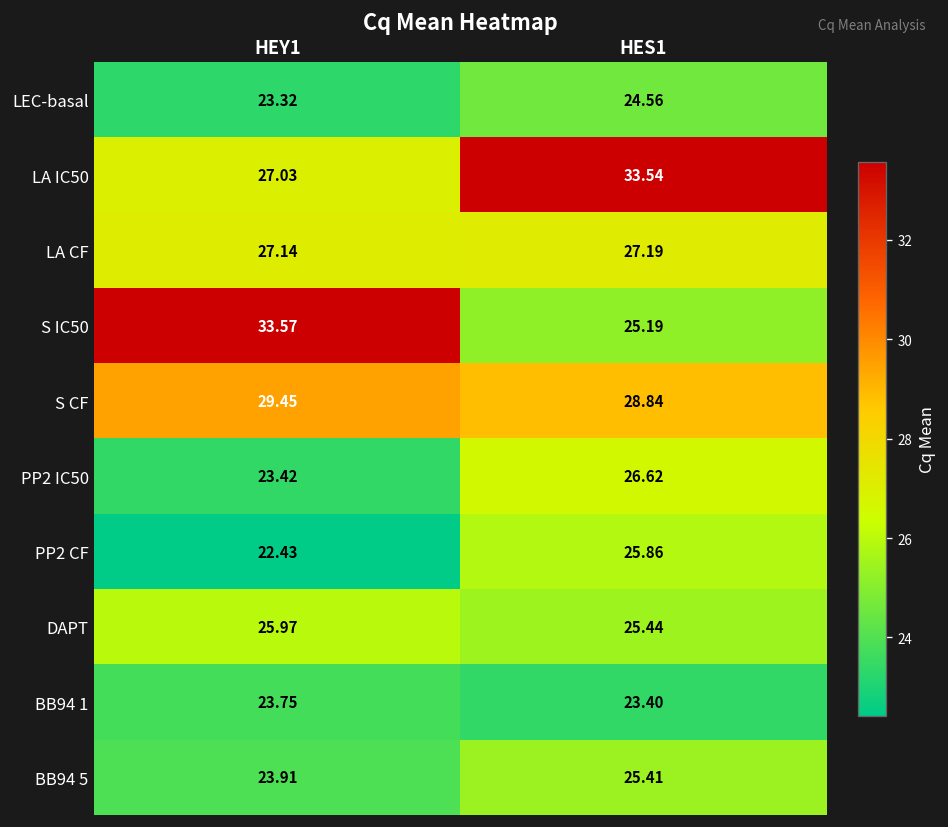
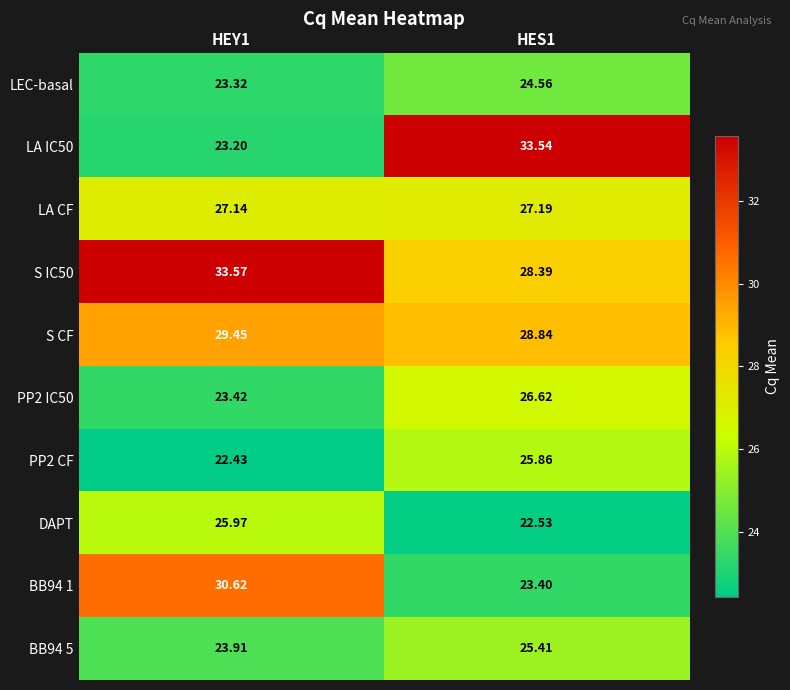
LA IC50, HEY1: 27.03 -> 23.20
S IC50, HES1: 25.19 -> 28.39
DAPT, HES1: 25.44 -> 22.53
BB94 1, HEY1: 23.75 -> 30.62
